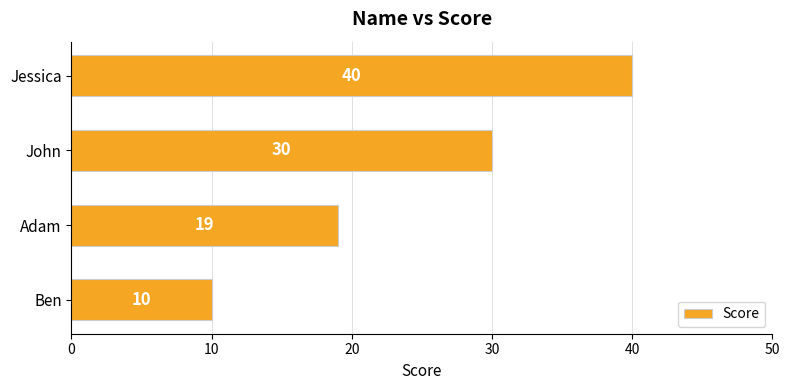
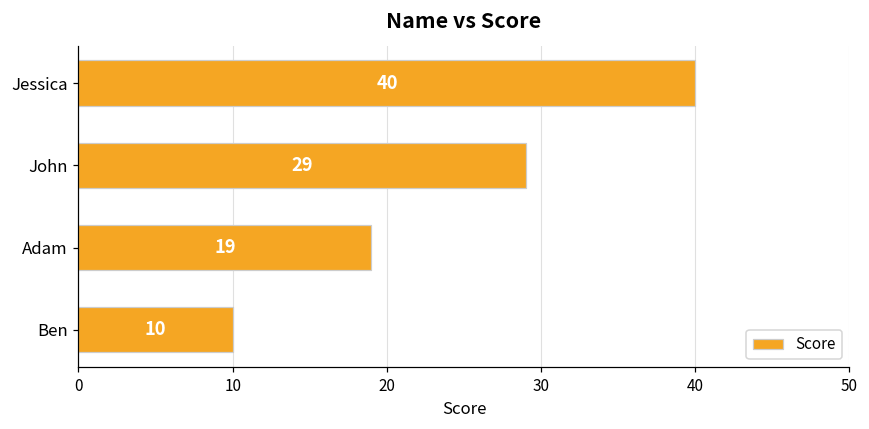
John: 30 -> 29
